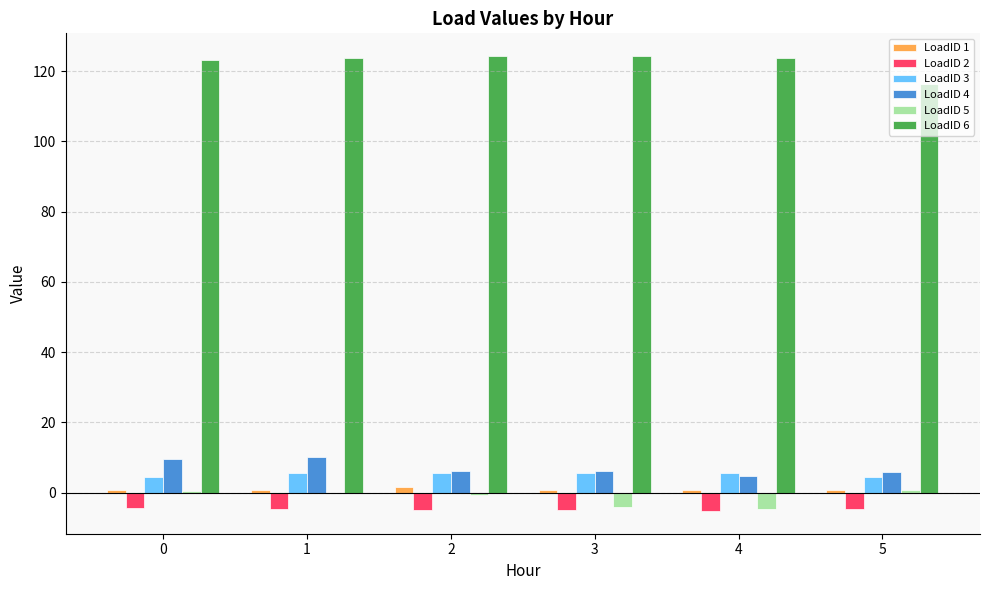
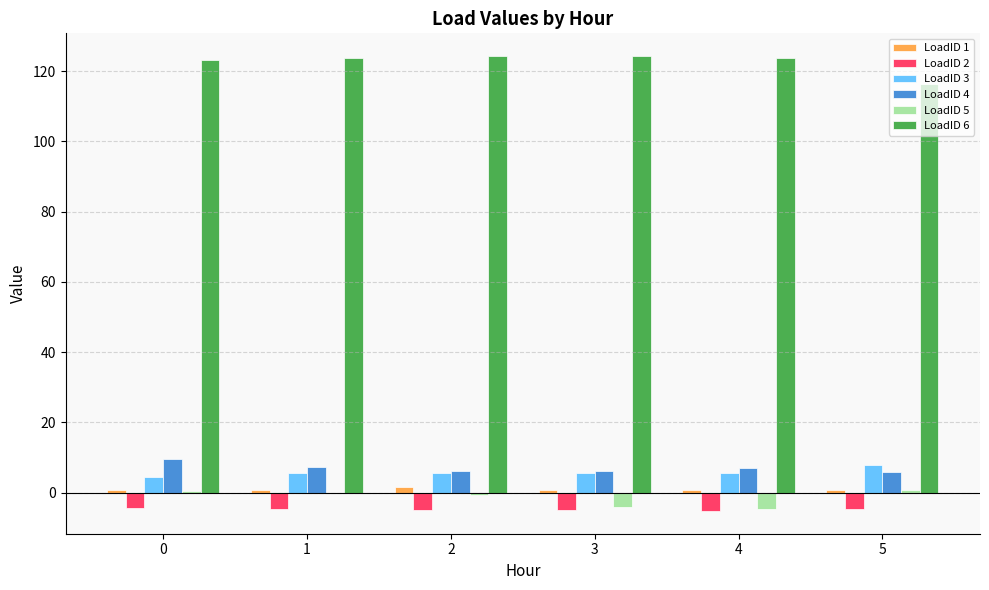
LoadID 4, 1: 10 -> 7
LoadID 4, 4: 5 -> 7
LoadID 3, 5: 5 -> 8
